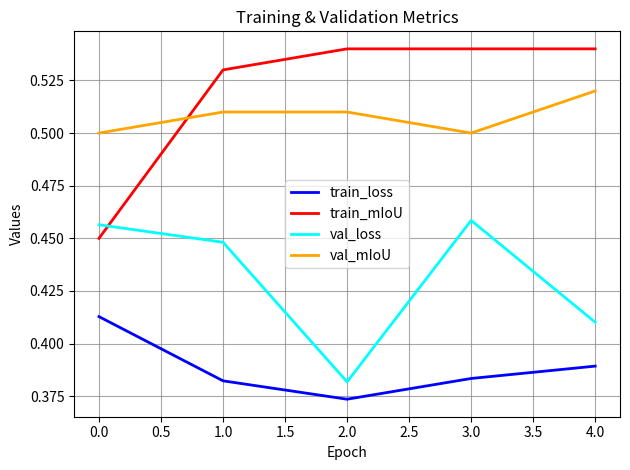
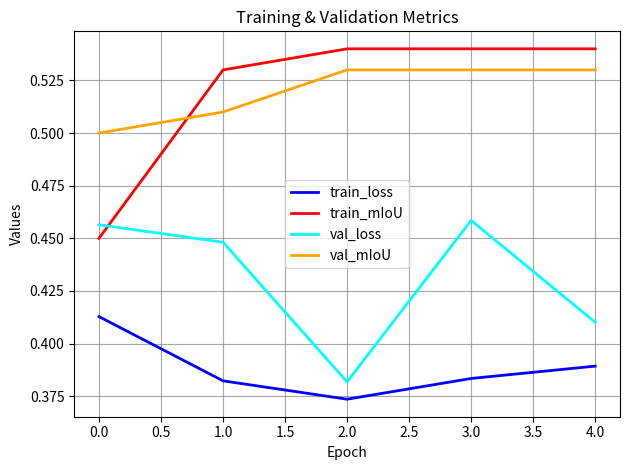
val_mIoU, 2.0: 0.51 -> 0.53
val_mIoU, 3.0: 0.50 -> 0.53
val_mIoU, 4.0: 0.52 -> 0.53
